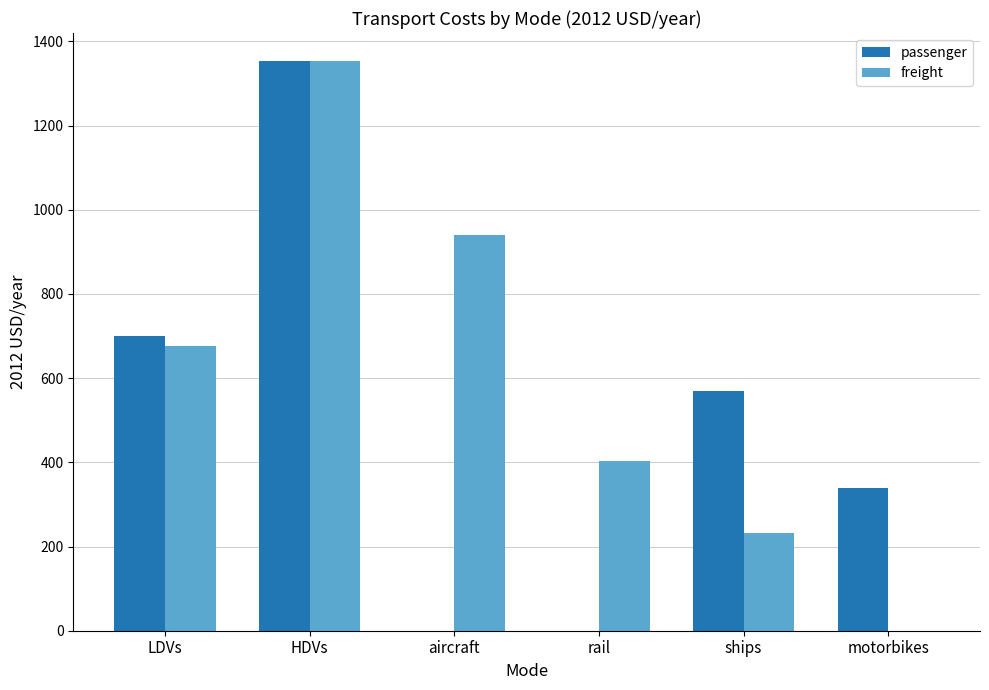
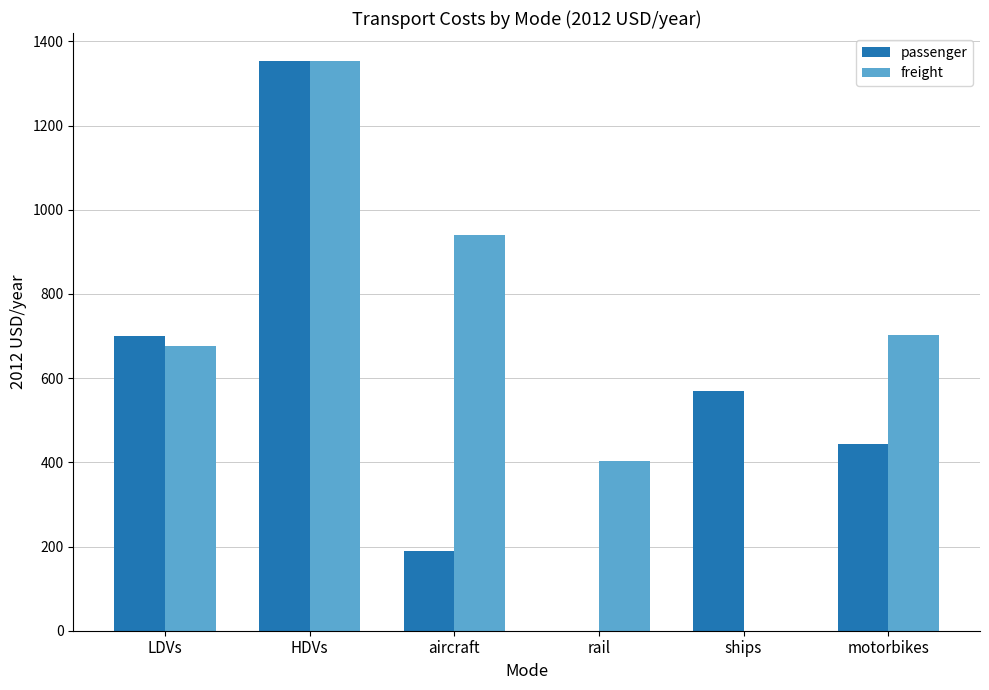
passenger, aircraft: 0 -> 190
freight, ships: 230 -> 0
passenger, motorbikes: 340 -> 440
freight, motorbikes: 0 -> 700
